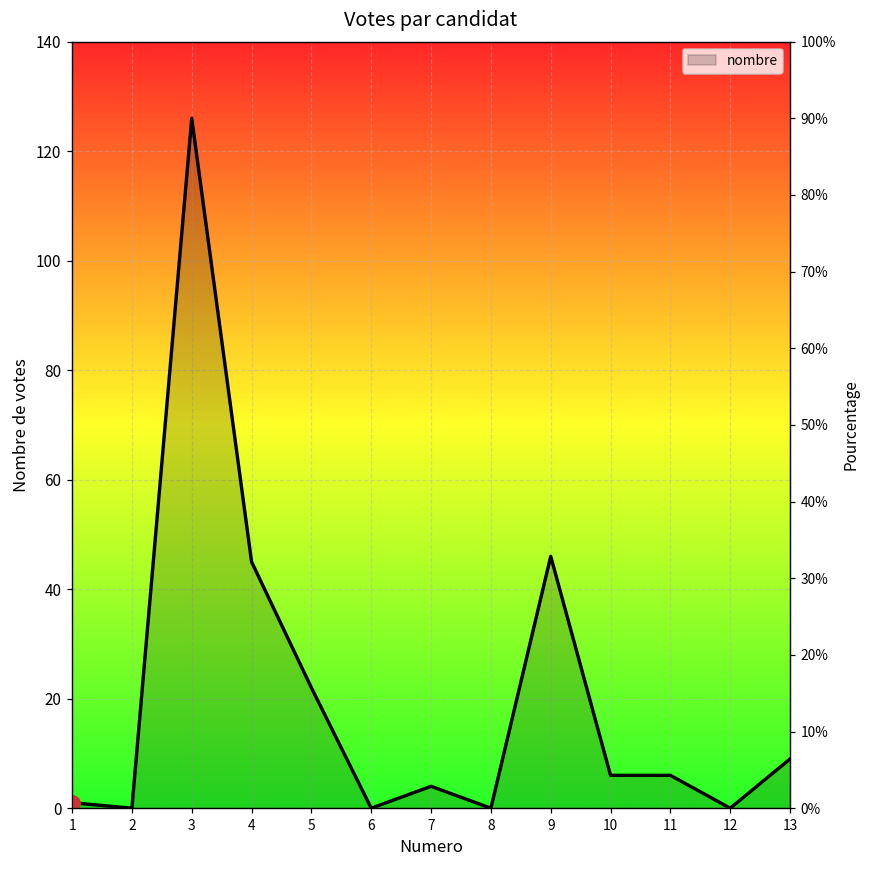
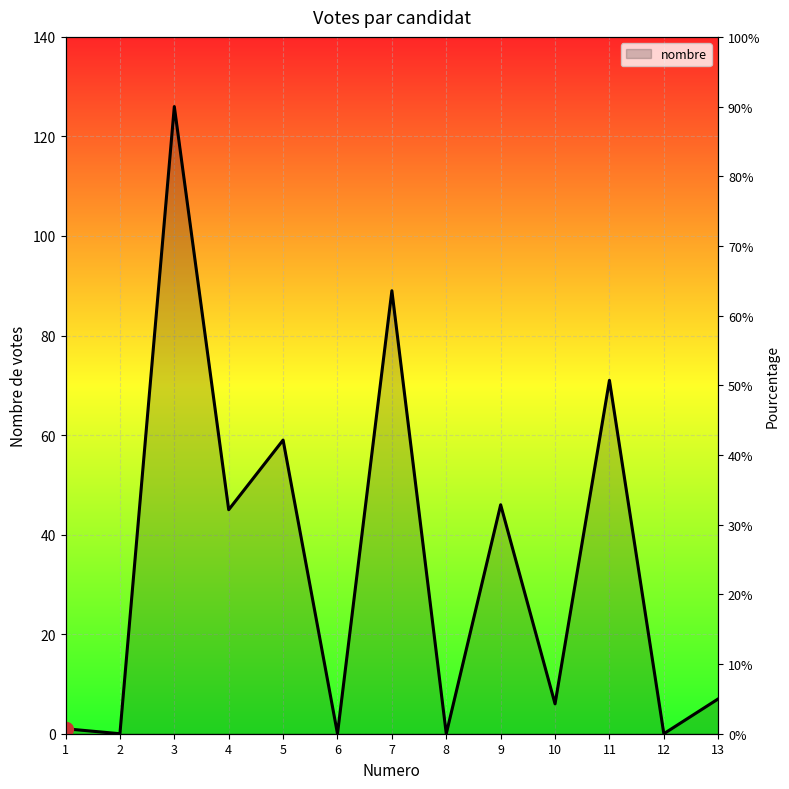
nombre, 5: 22 -> 59
nombre, 7: 4 -> 89
nombre, 11: 6 -> 71
nombre, 13: 9 -> 7
